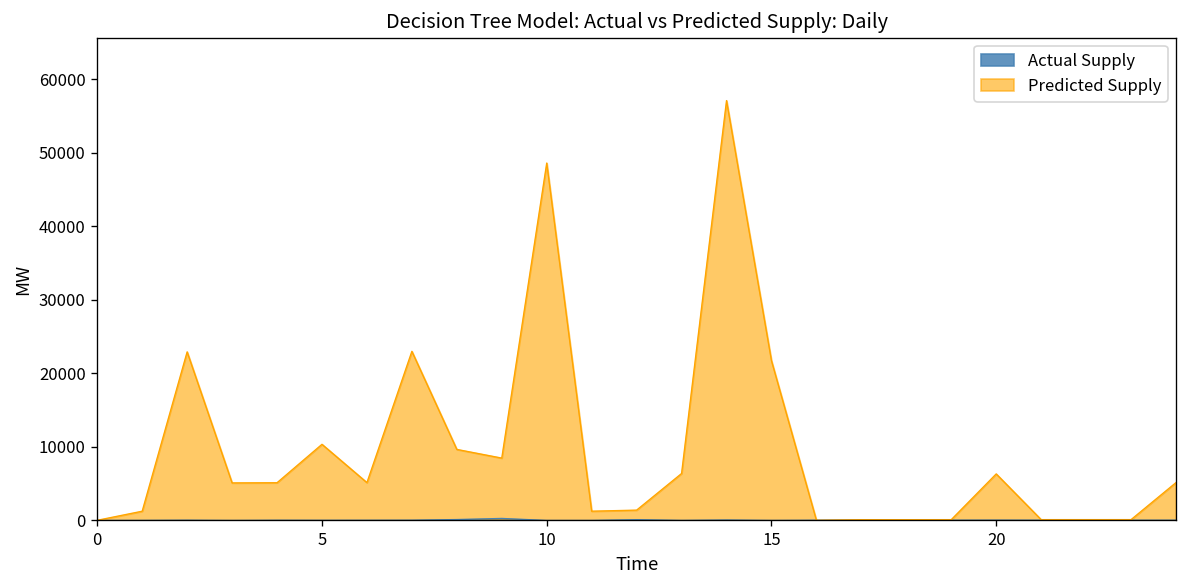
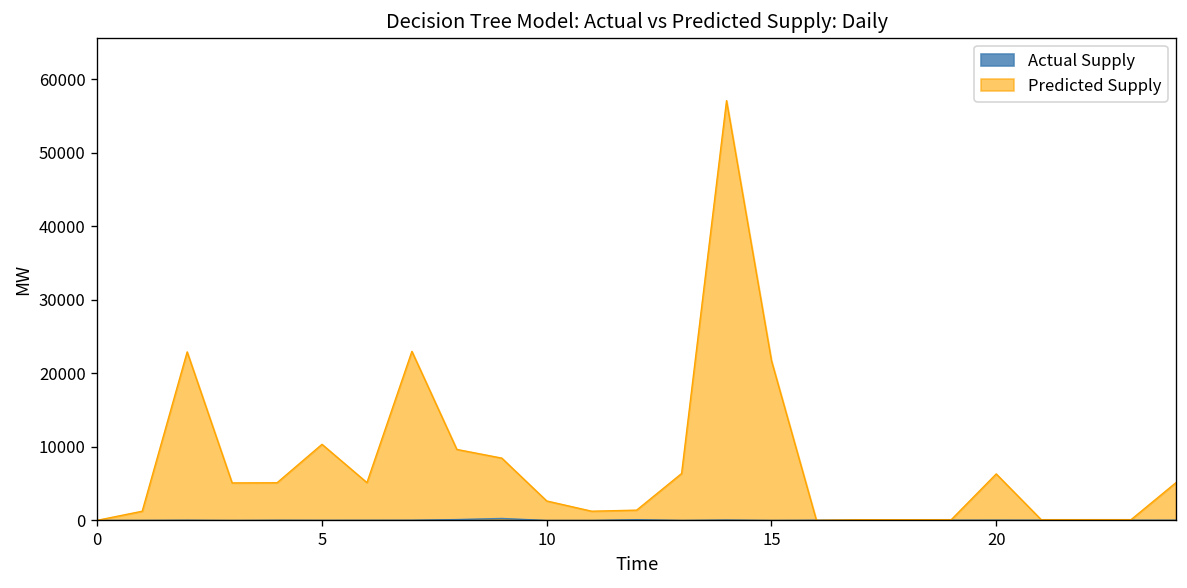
Predicted Supply, 10: 49000 -> 3000
